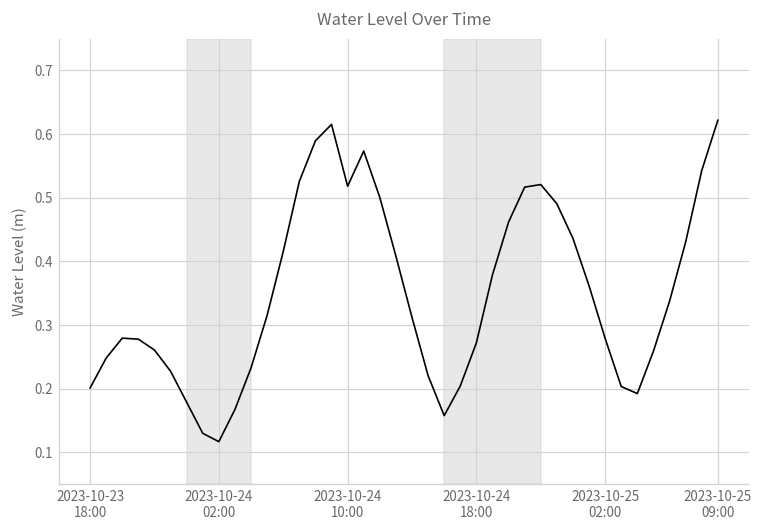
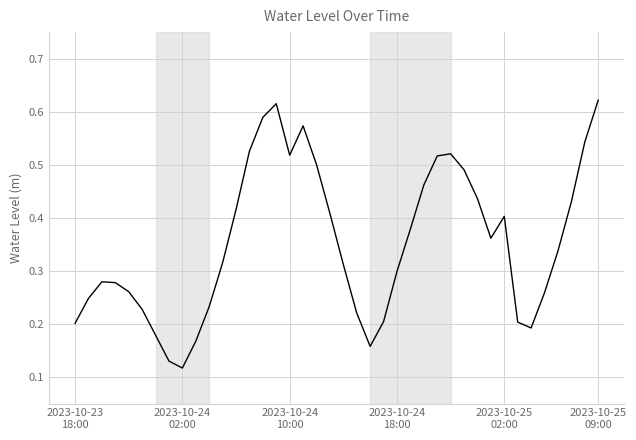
2023-10-24 18:00: 0.27 -> 0.30
2023-10-25 02:00: 0.28 -> 0.40
